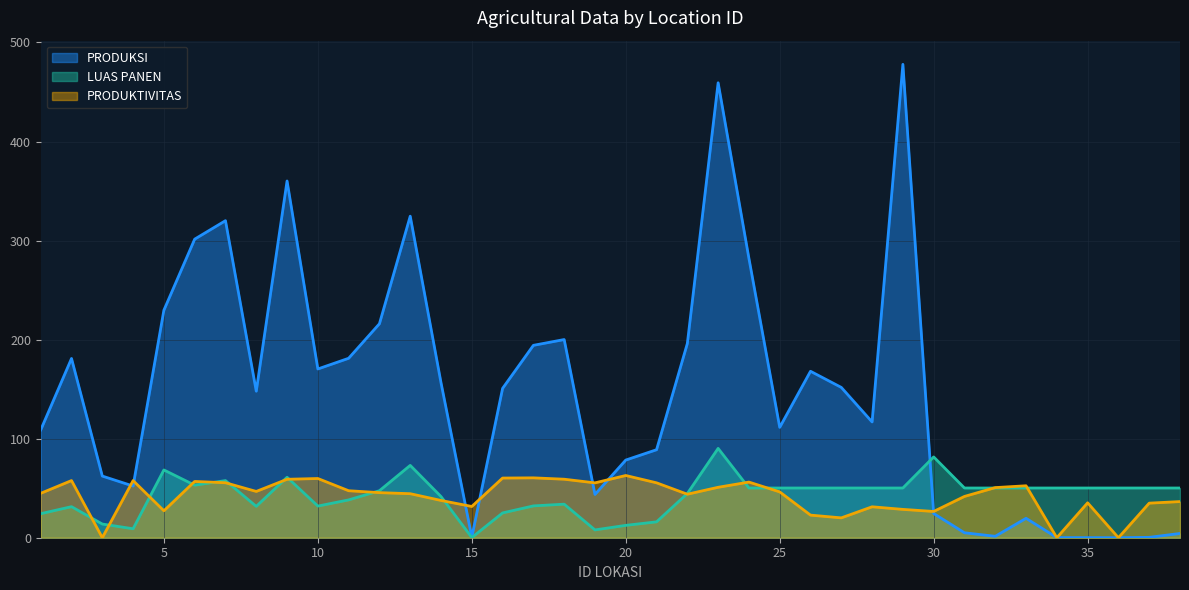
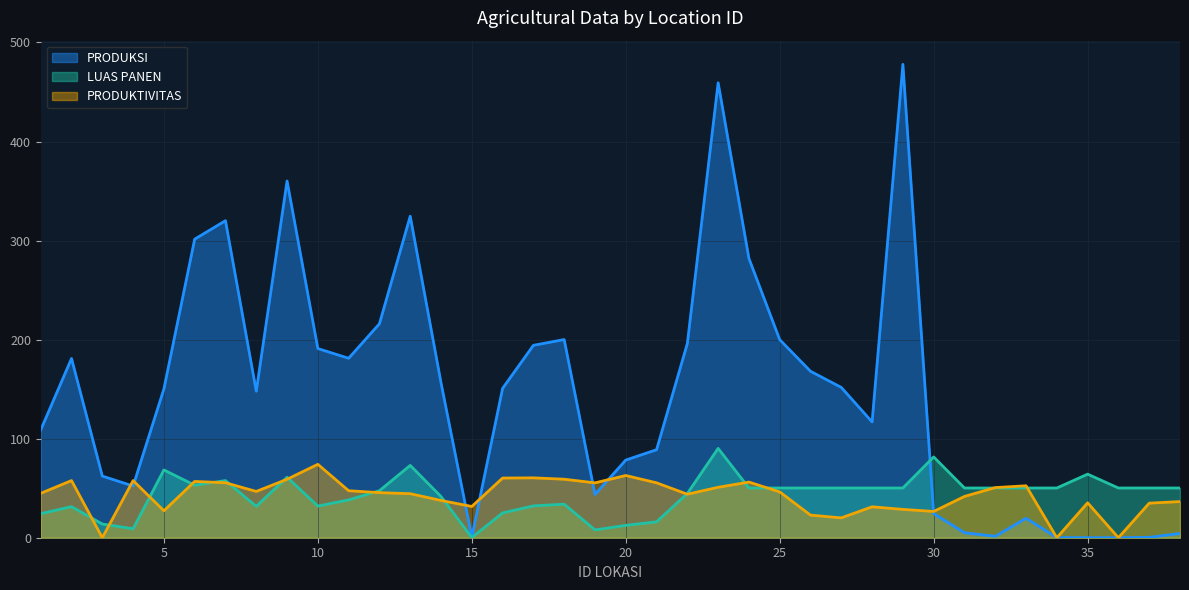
PRODUKSI, 5: 230 -> 150
PRODUKSI, 10: 170 -> 190
PRODUKTIVITAS, 10: 60 -> 70
PRODUKSI, 25: 110 -> 200
LUAS PANEN, 35: 50 -> 60
